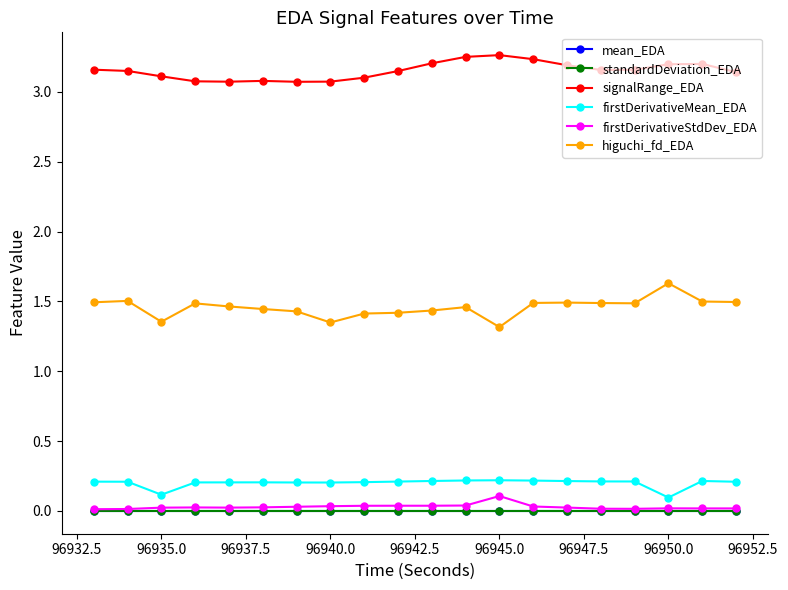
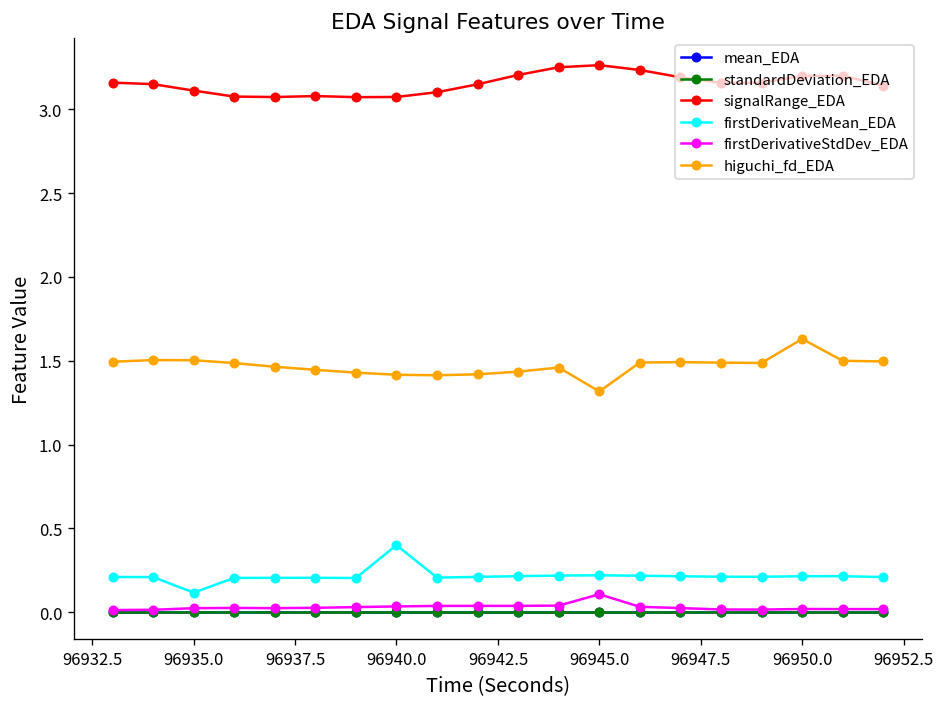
higuchi_fd_EDA, 96935.0: 1.35 -> 1.50
firstDerivativeMean_EDA, 96940.0: 0.20 -> 0.40
higuchi_fd_EDA, 96940.0: 1.35 -> 1.42
firstDerivativeMean_EDA, 96950.0: 0.10 -> 0.21
